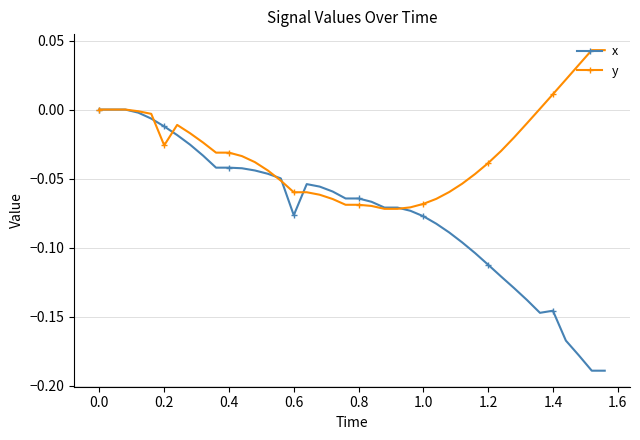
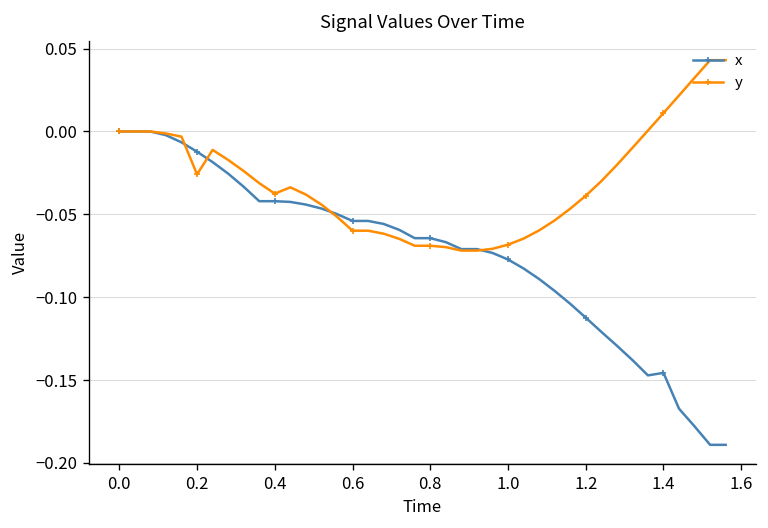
y, 0.4: -0.031 -> -0.038
x, 0.6: -0.077 -> -0.054
